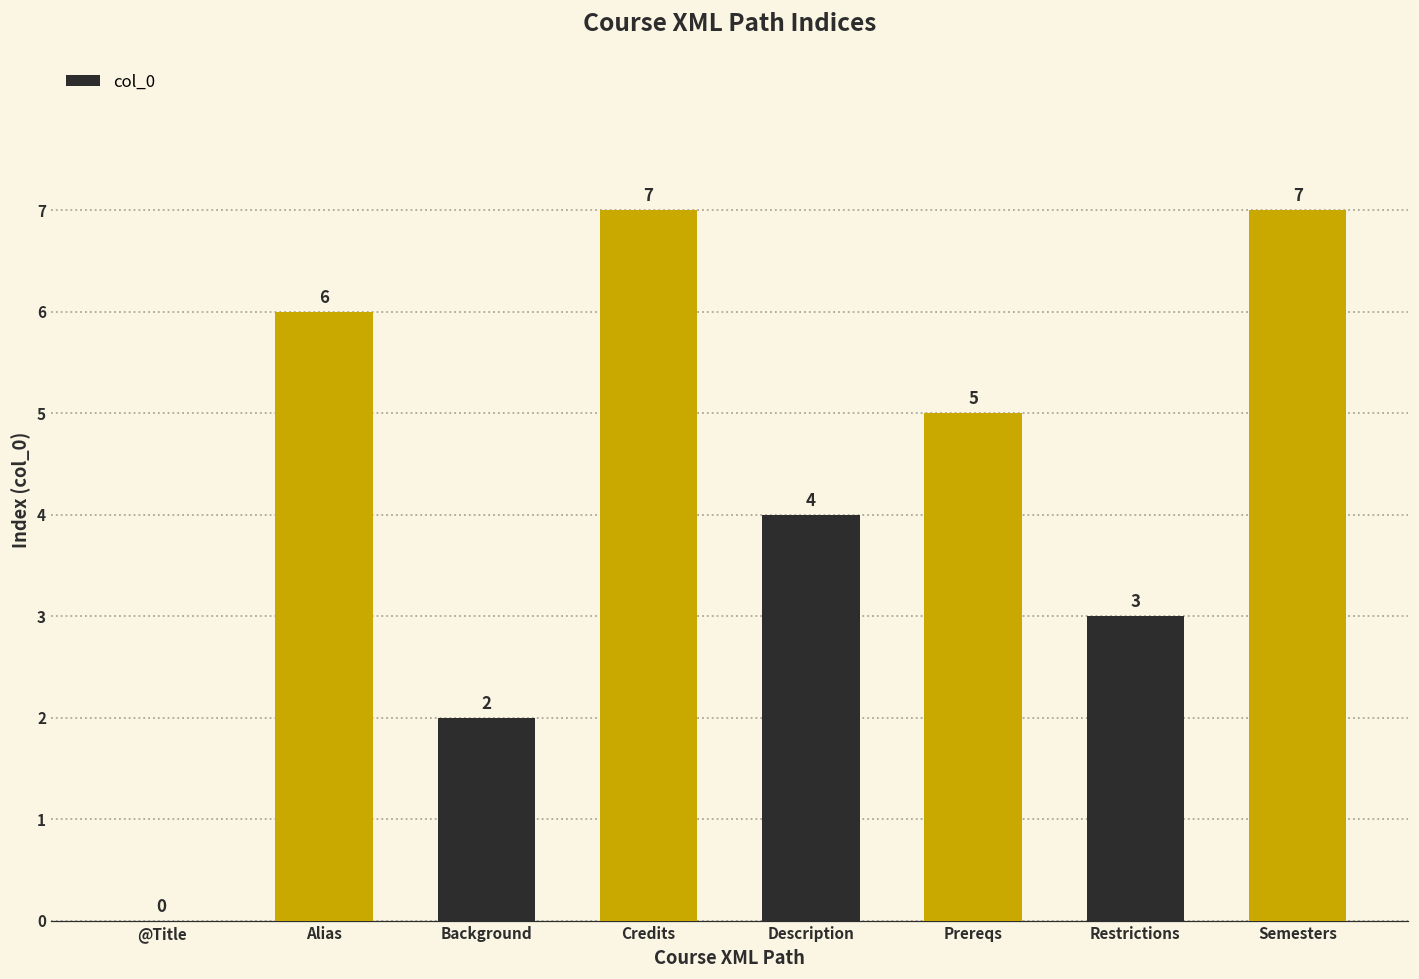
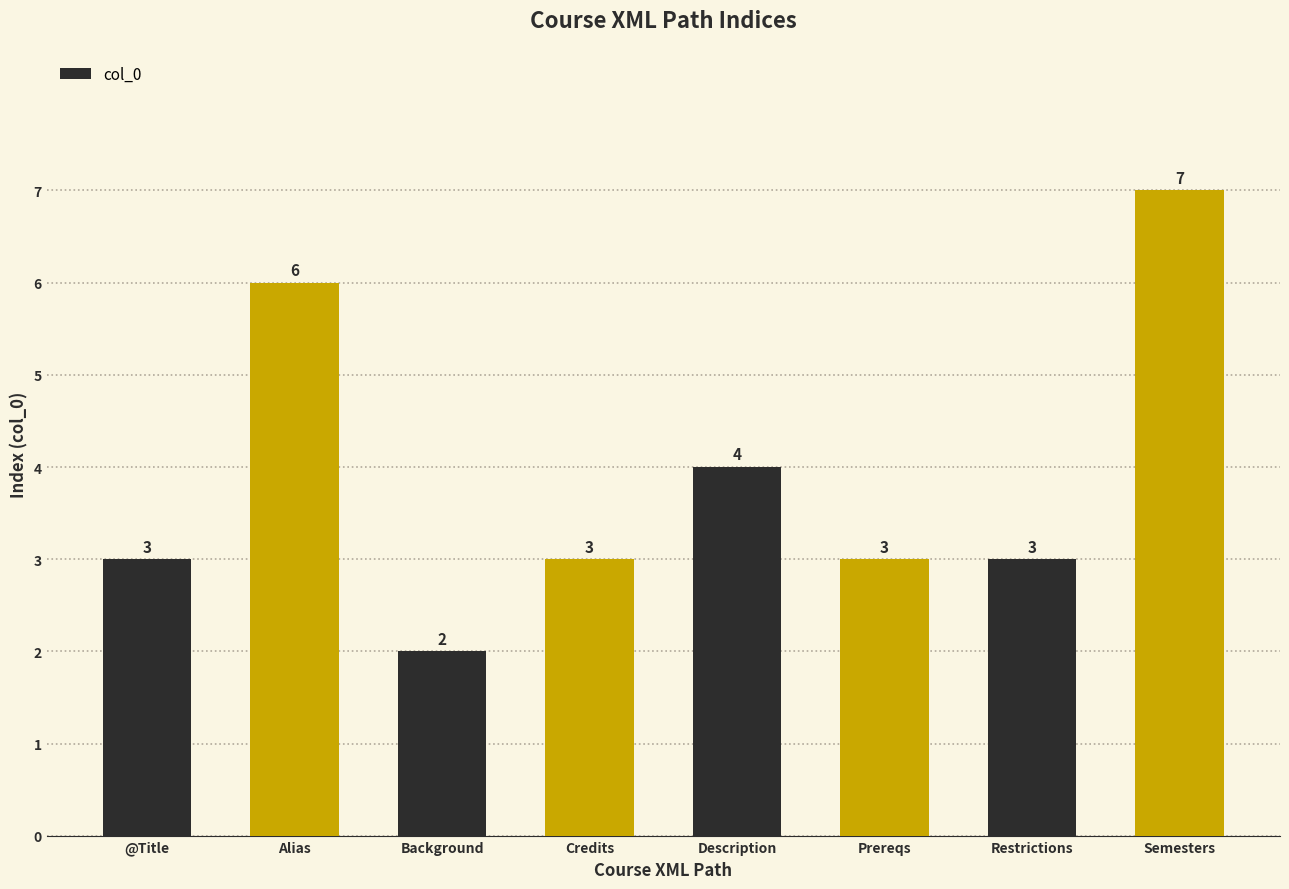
@Title: 0 -> 3
Credits: 7 -> 3
Prereqs: 5 -> 3
